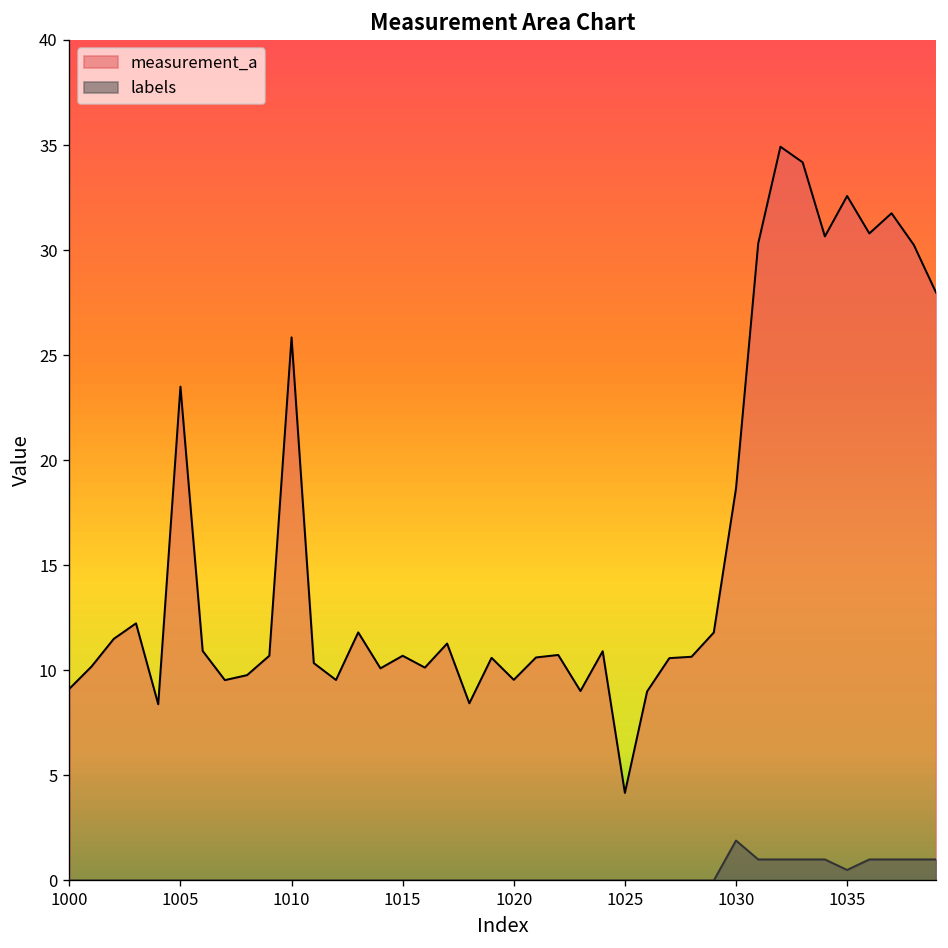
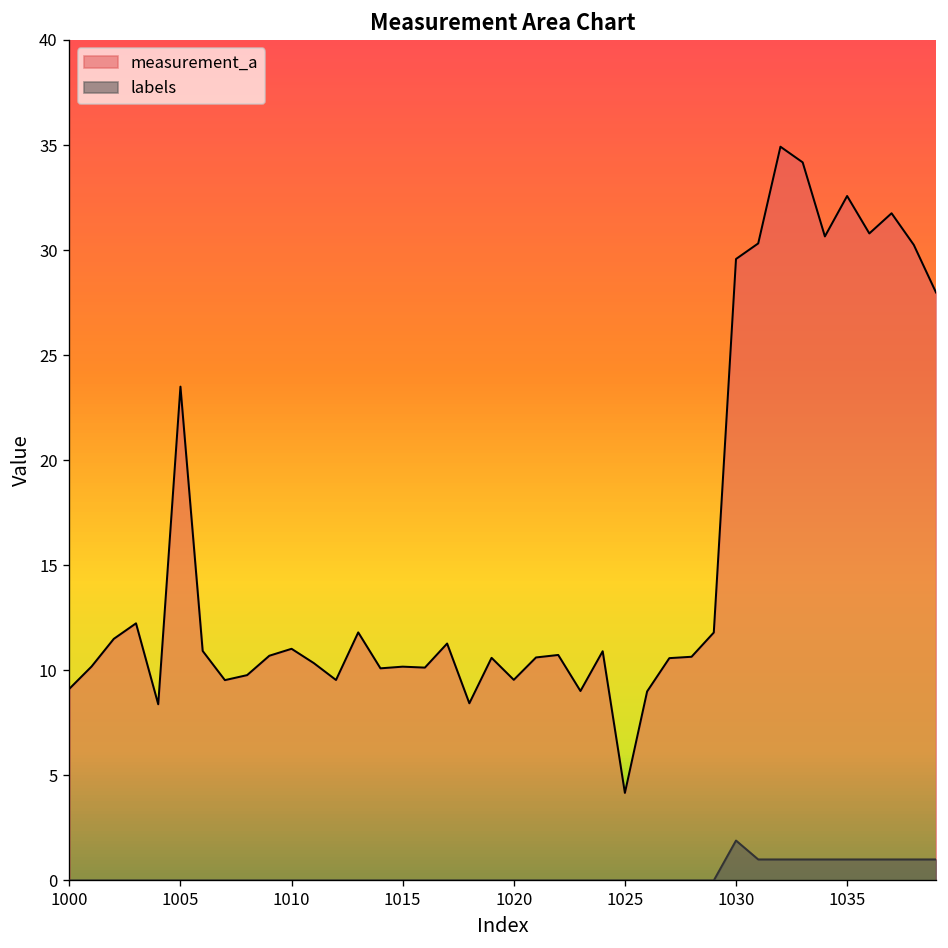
measurement_a, 1010: 25.8 -> 11.0
measurement_a, 1015: 10.7 -> 10.2
measurement_a, 1030: 18.7 -> 29.6
labels, 1035: 0.5 -> 1.0
